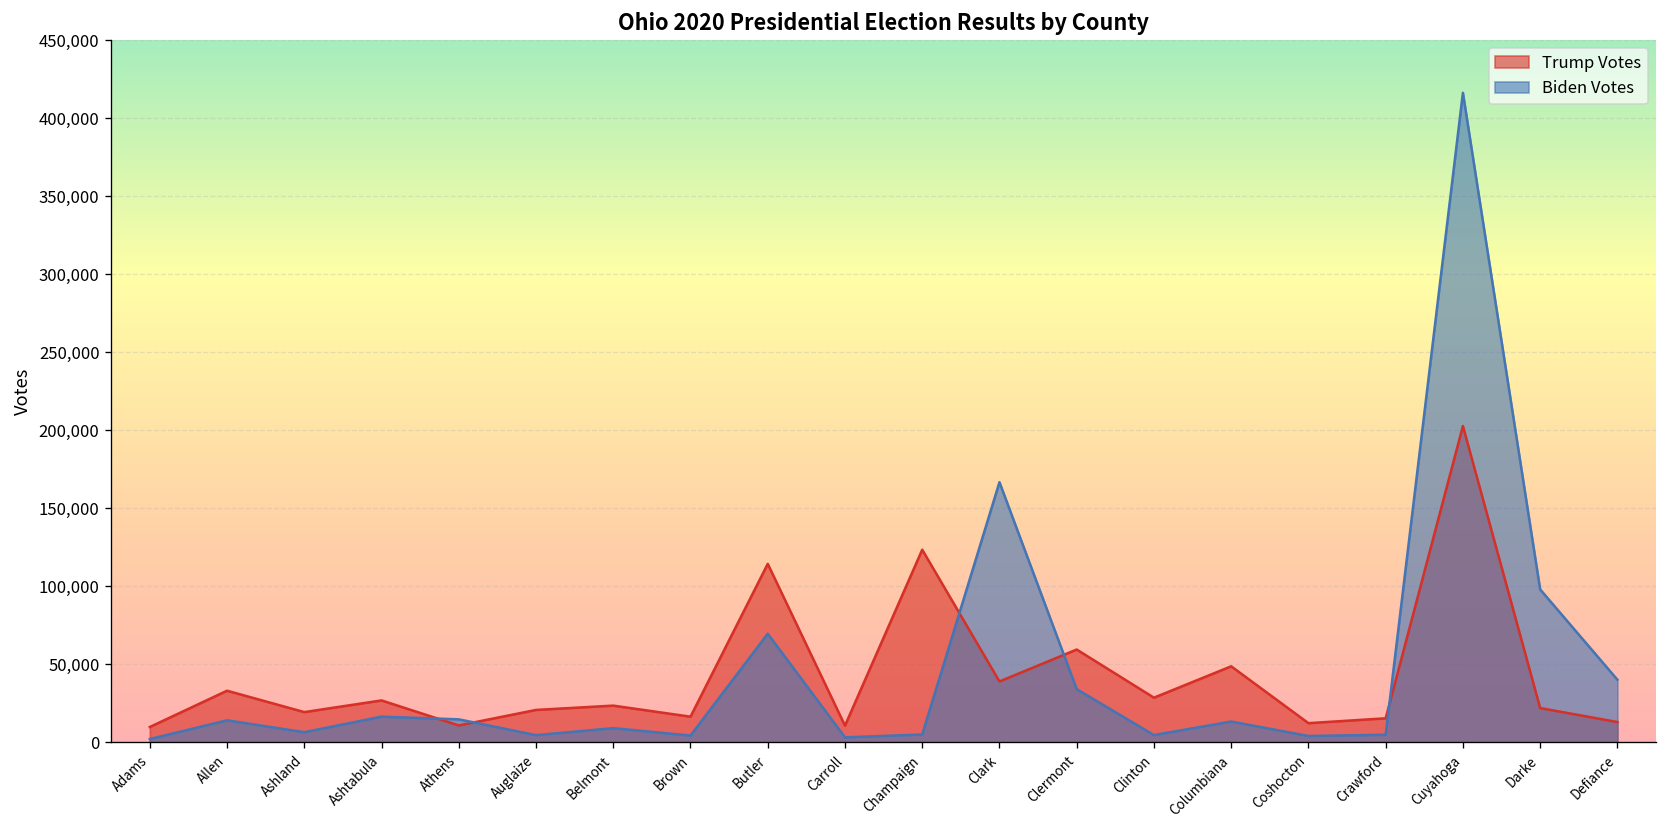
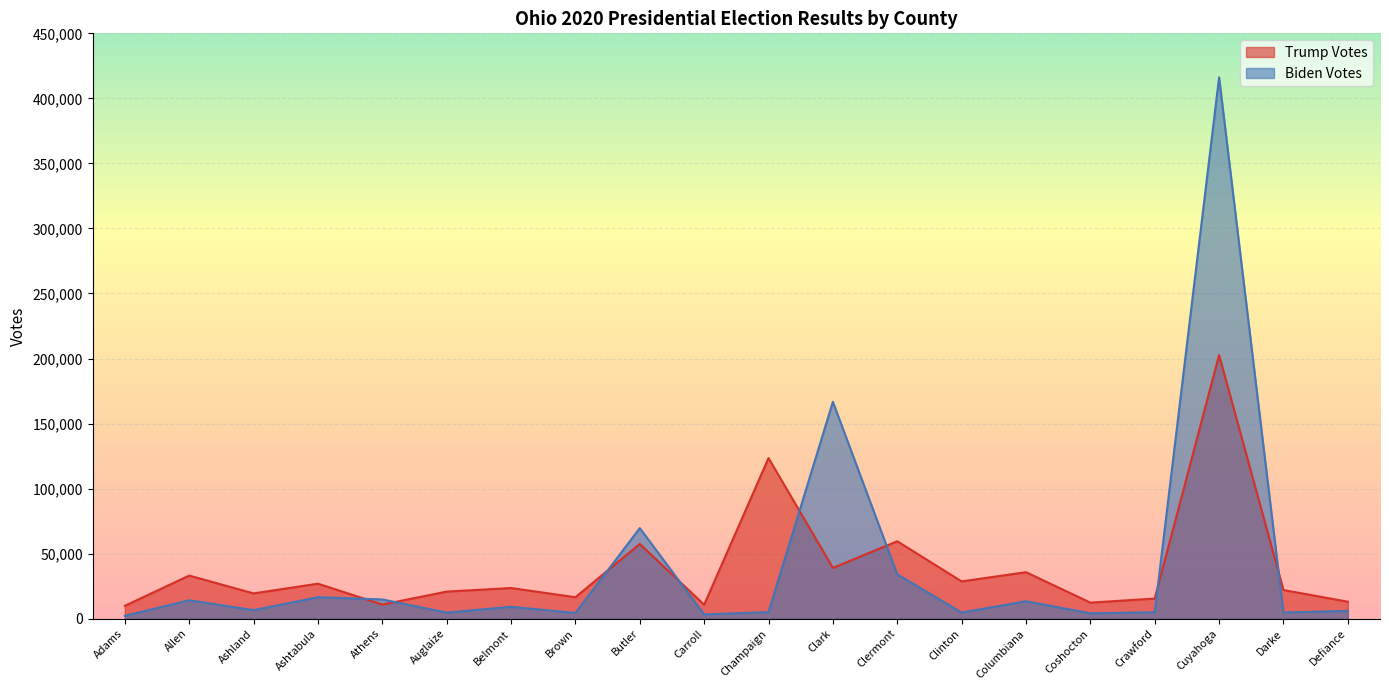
Trump Votes, Butler: 114,000 -> 57,000
Trump Votes, Columbiana: 49,000 -> 36,000
Biden Votes, Darke: 98,000 -> 5,000
Biden Votes, Defiance: 40,000 -> 6,000
